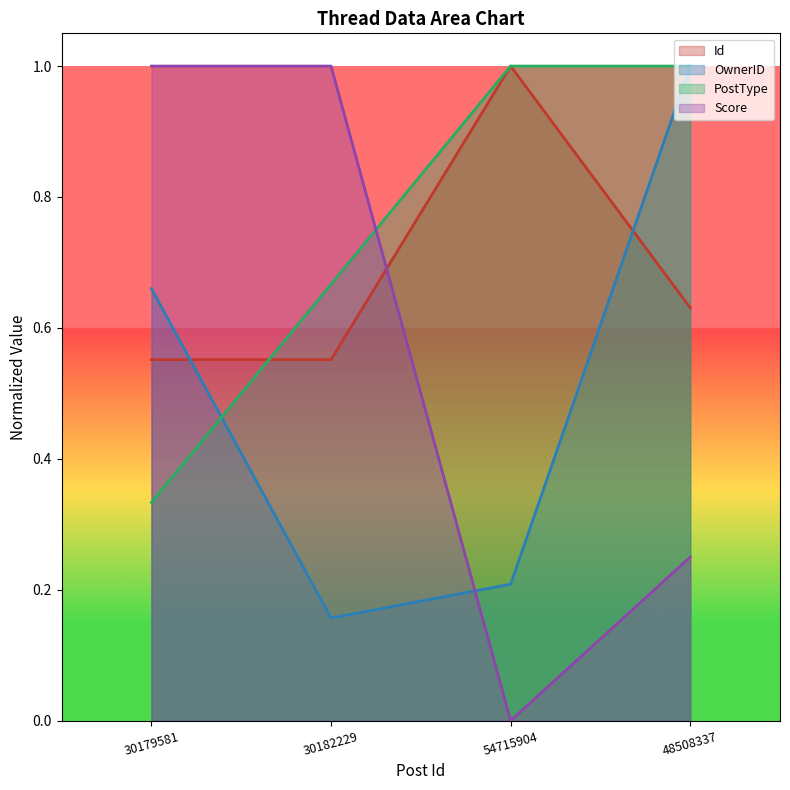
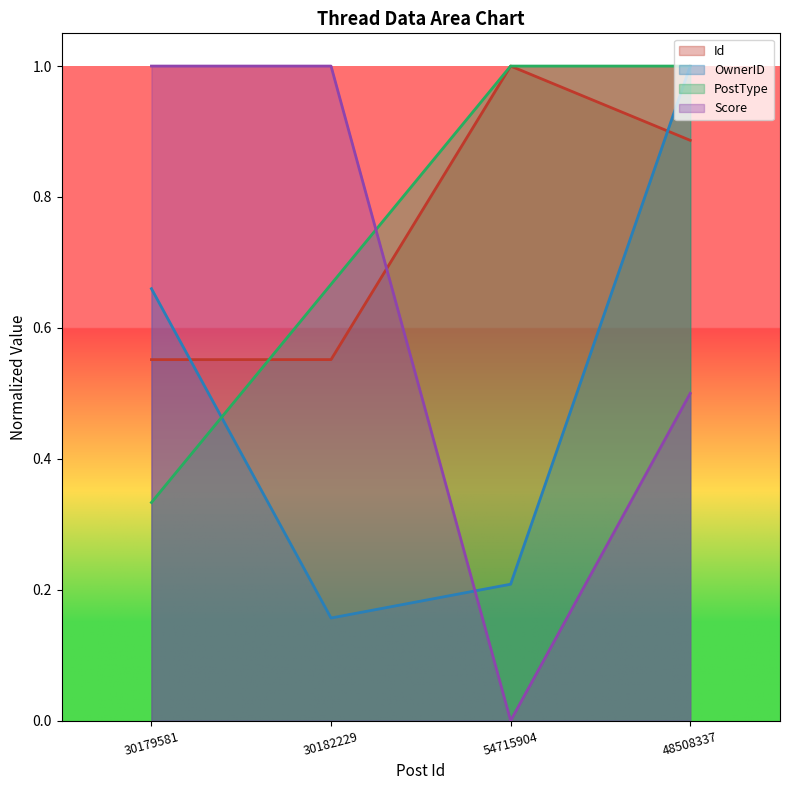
Id, 48508337: 0.63 -> 0.89
Score, 48508337: 0.25 -> 0.50
